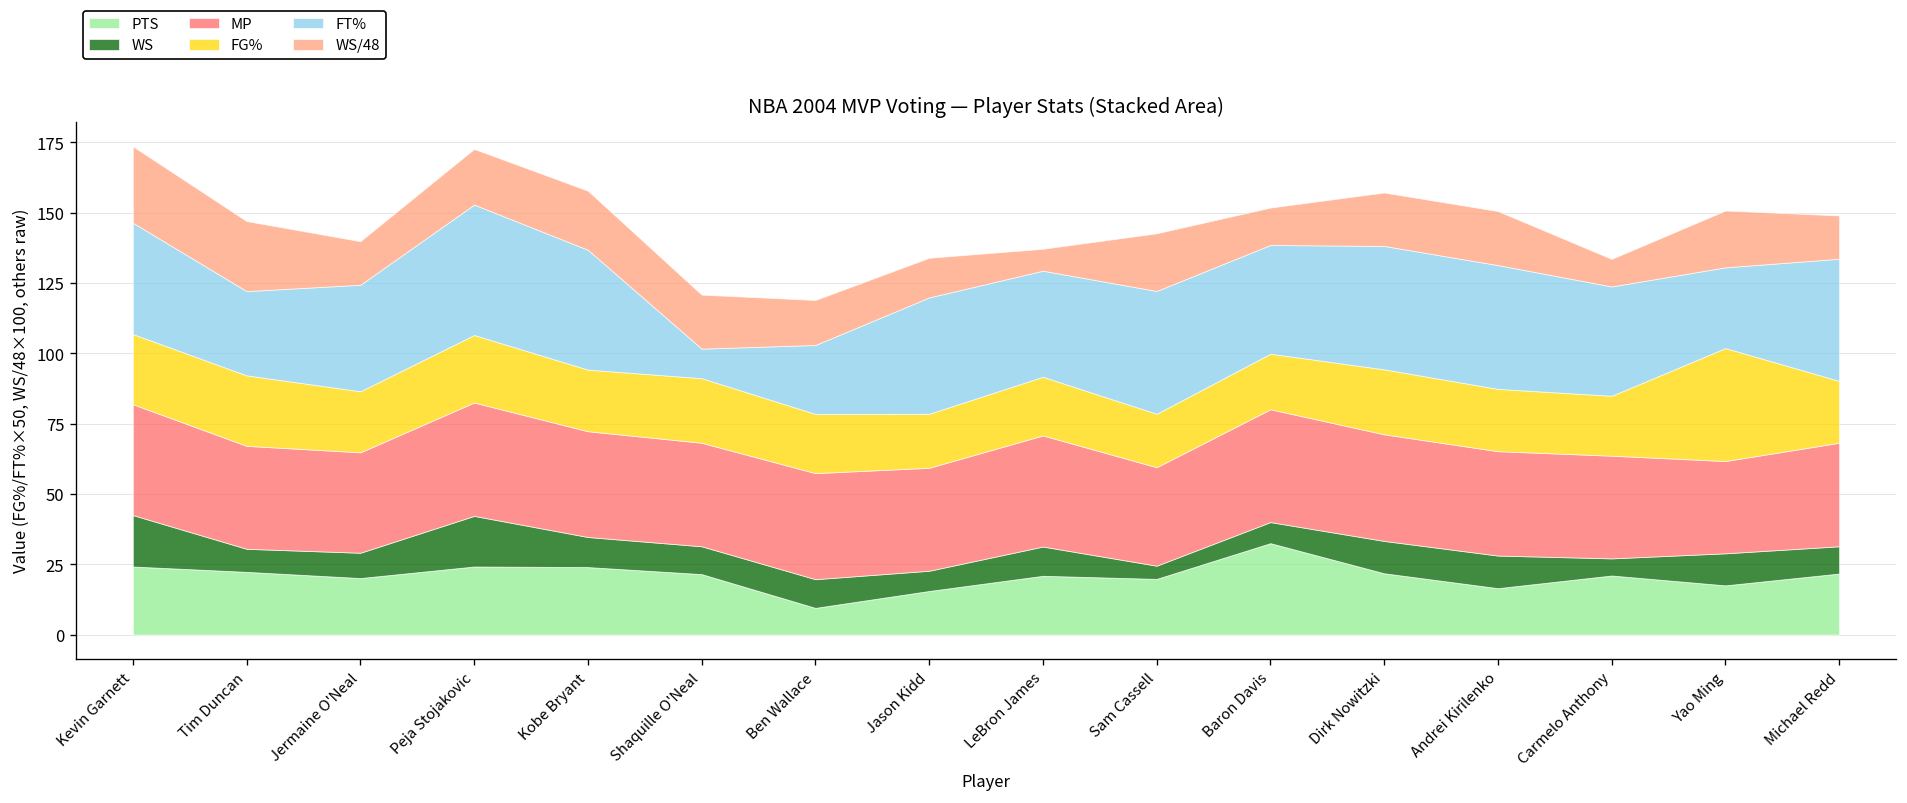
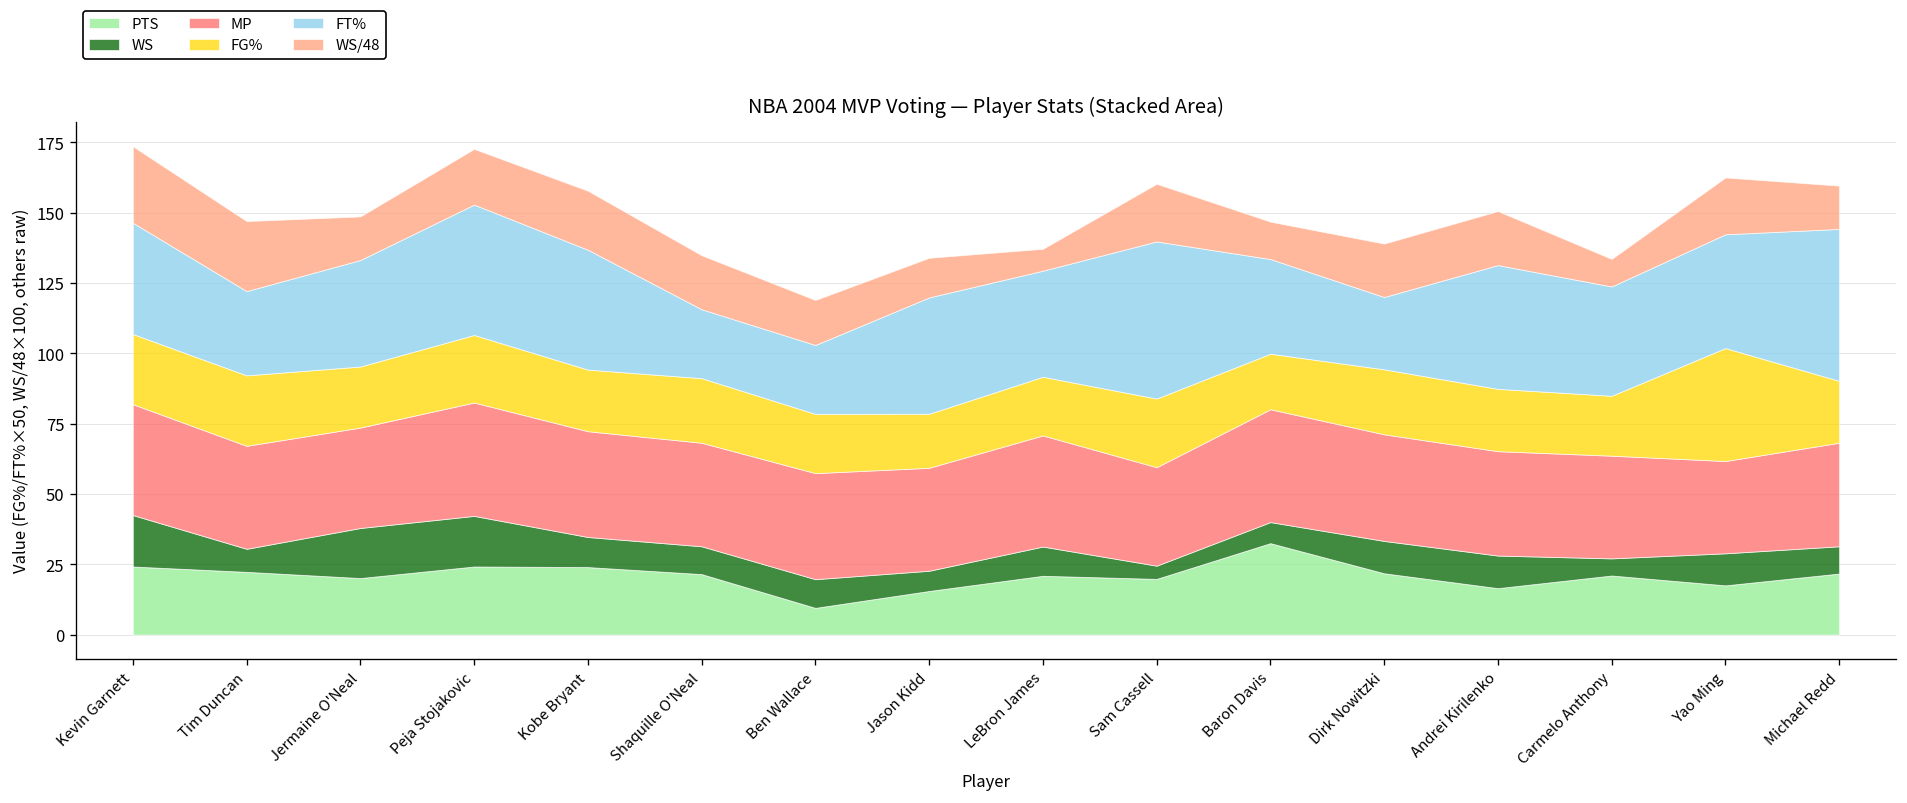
WS, Jermaine O'Neal: 9 -> 18
FT%, Shaquille O'Neal: 11 -> 25
FG%, Sam Cassell: 19 -> 24
FT%, Sam Cassell: 44 -> 56
FT%, Baron Davis: 39 -> 34
FT%, Dirk Nowitzki: 44 -> 26
FT%, Yao Ming: 29 -> 40
FT%, Michael Redd: 43 -> 54
